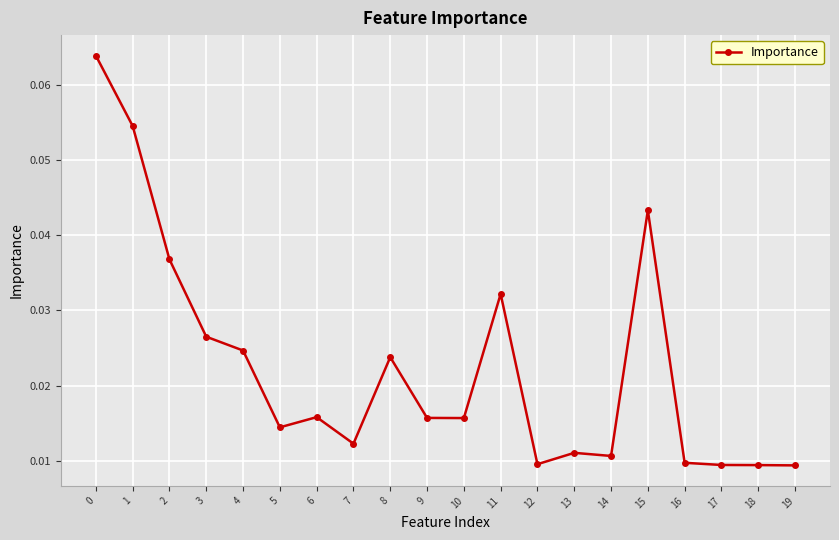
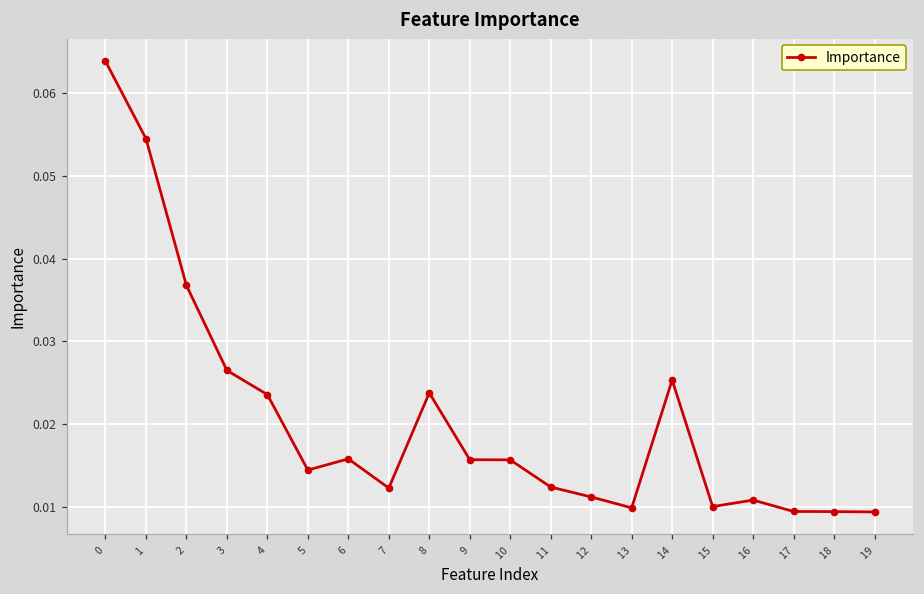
4: 0.025 -> 0.024
11: 0.032 -> 0.012
12: 0.010 -> 0.011
13: 0.011 -> 0.010
14: 0.011 -> 0.025
15: 0.043 -> 0.010
16: 0.010 -> 0.011
